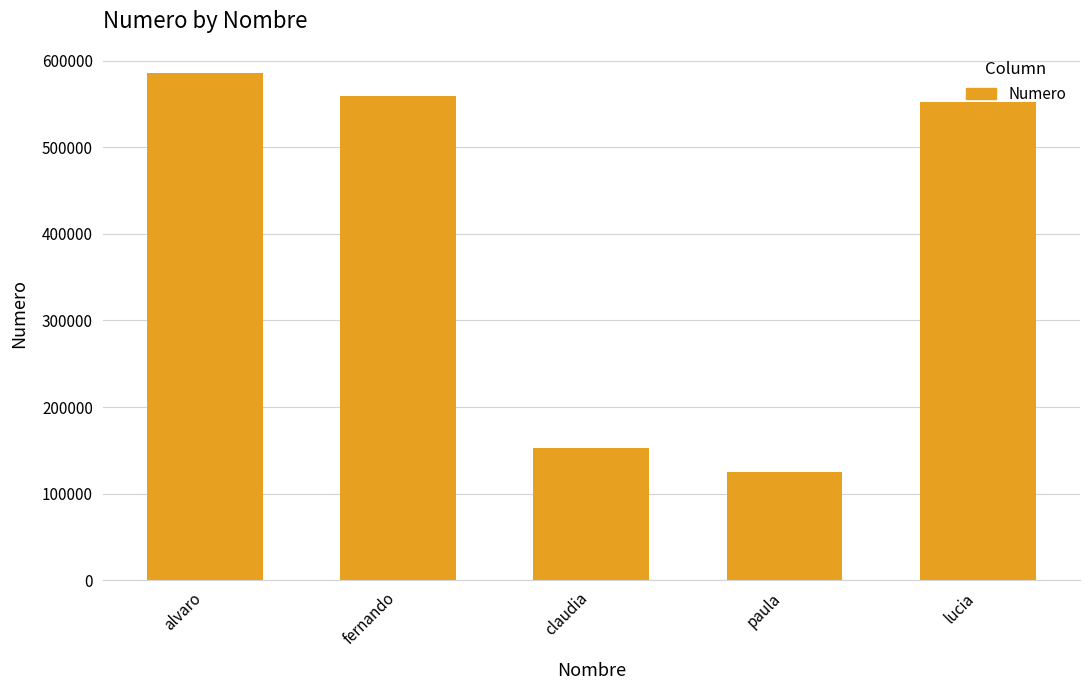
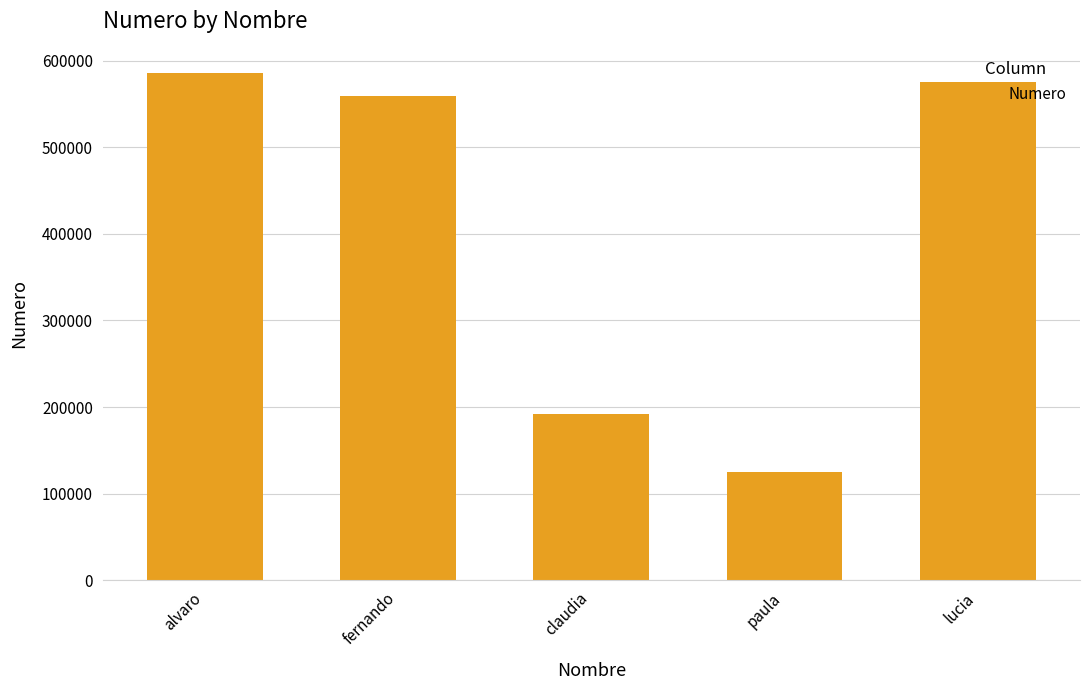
claudia: 150000 -> 190000
lucia: 550000 -> 580000
